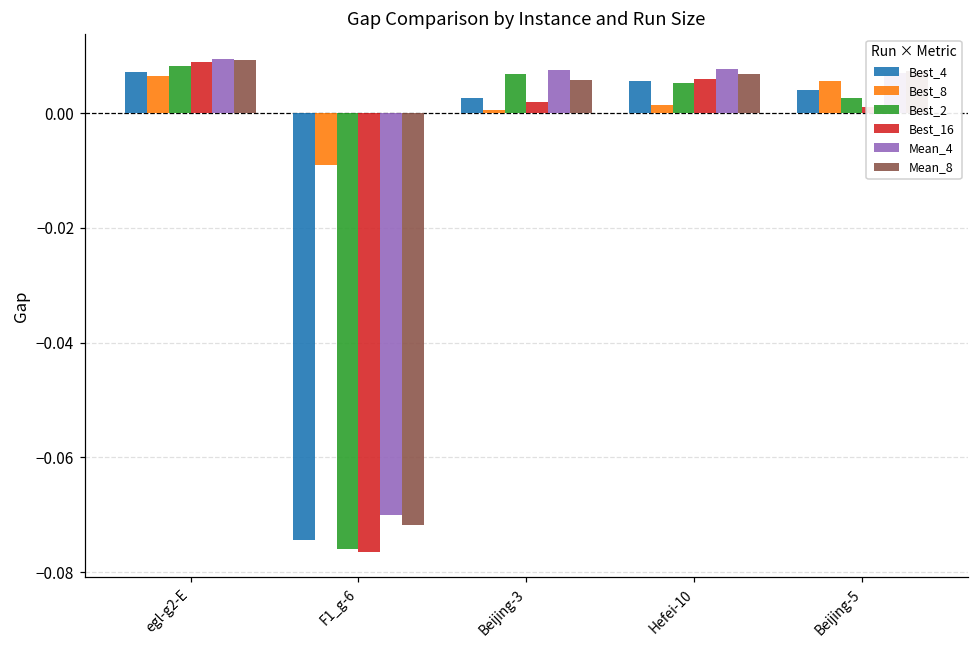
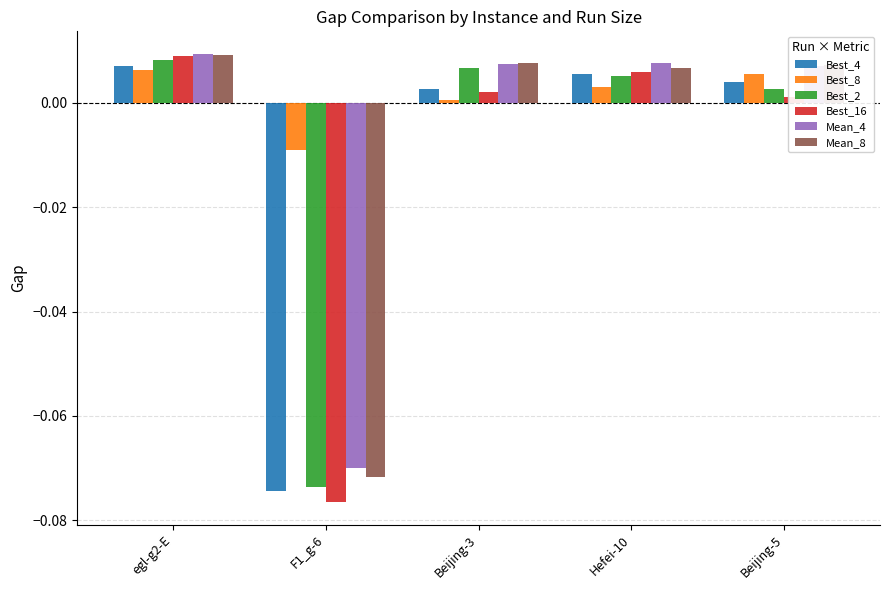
Best_2, F1_g-6: -0.076 -> -0.074
Mean_8, Beijing-3: 0.006 -> 0.008
Best_8, Hefei-10: 0.001 -> 0.003
